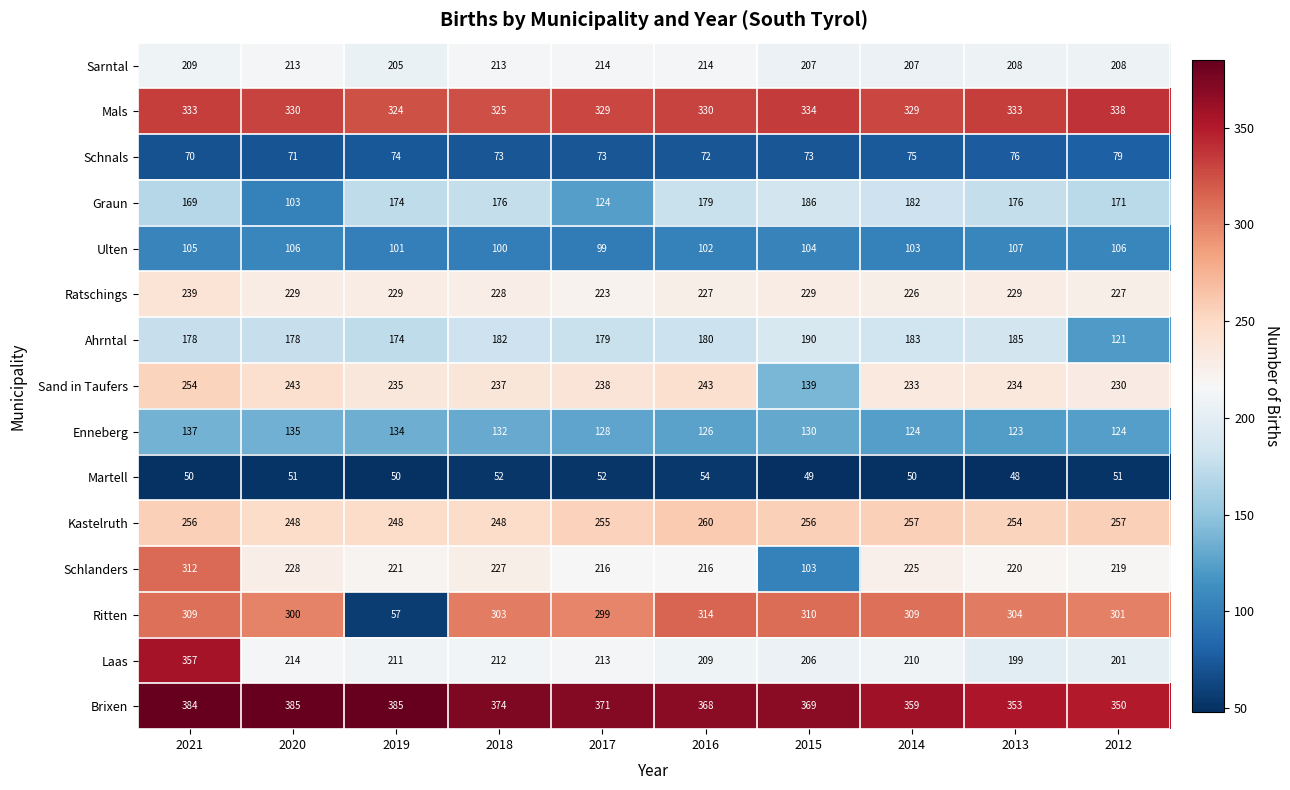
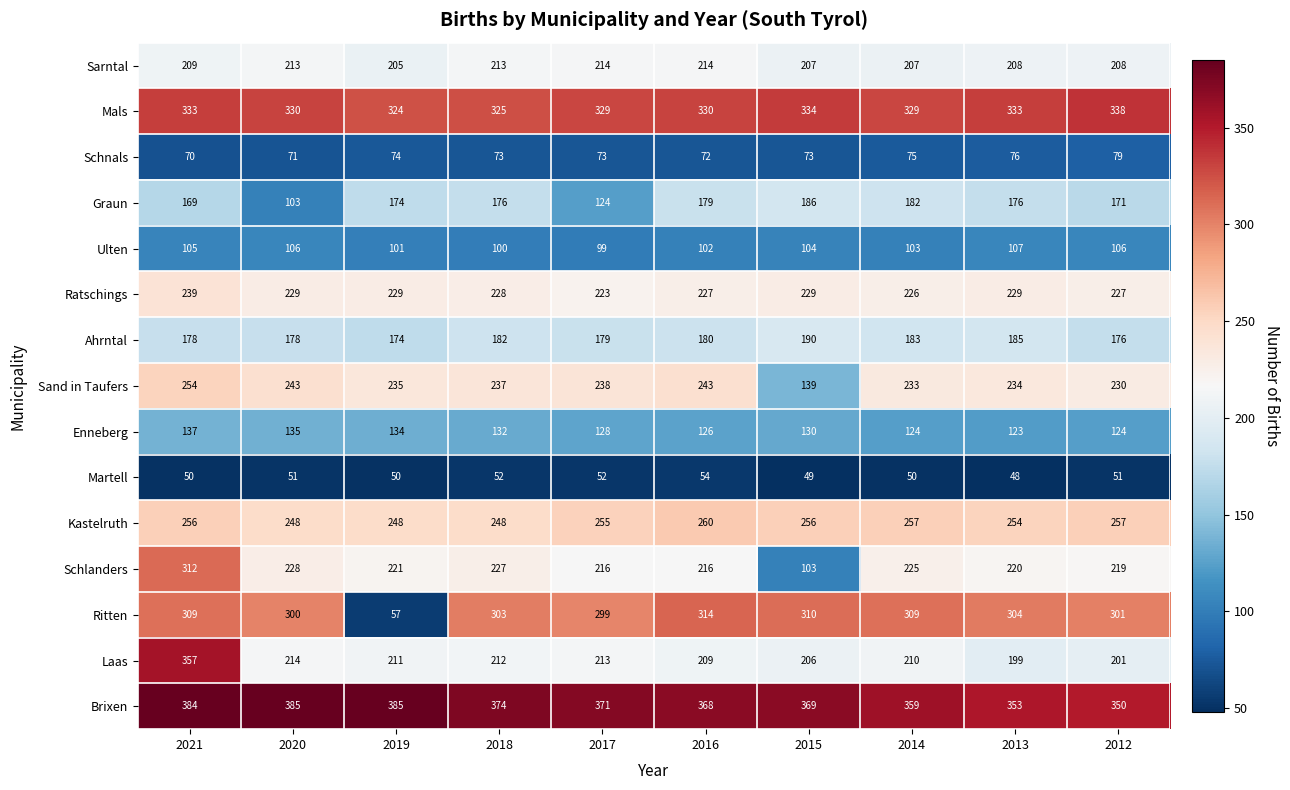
Ahrntal, 2012: 121 -> 176
